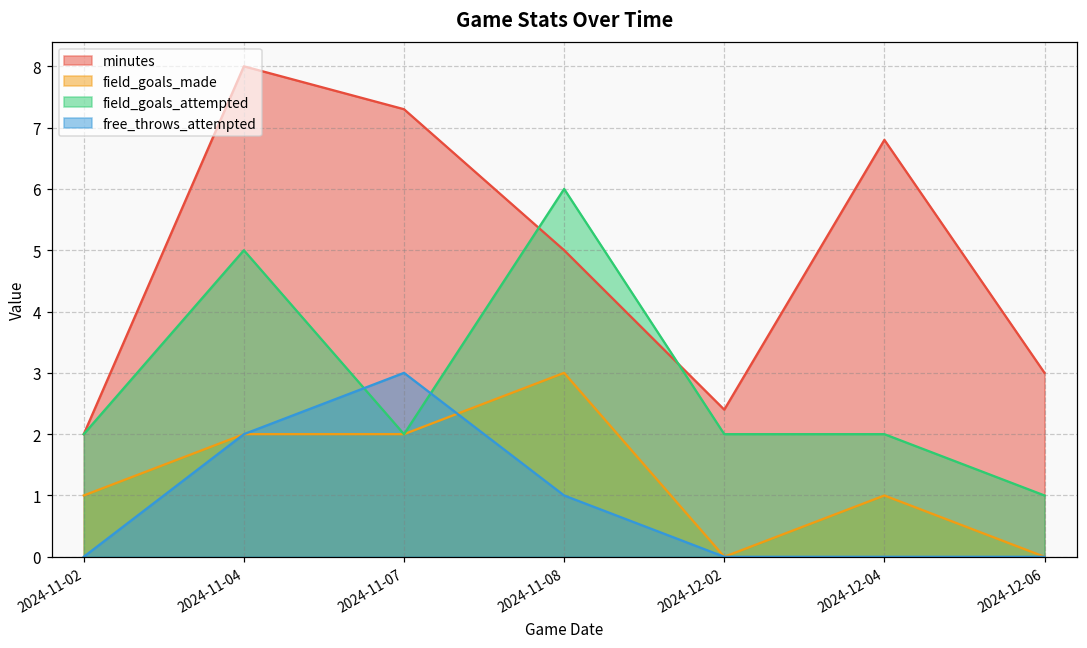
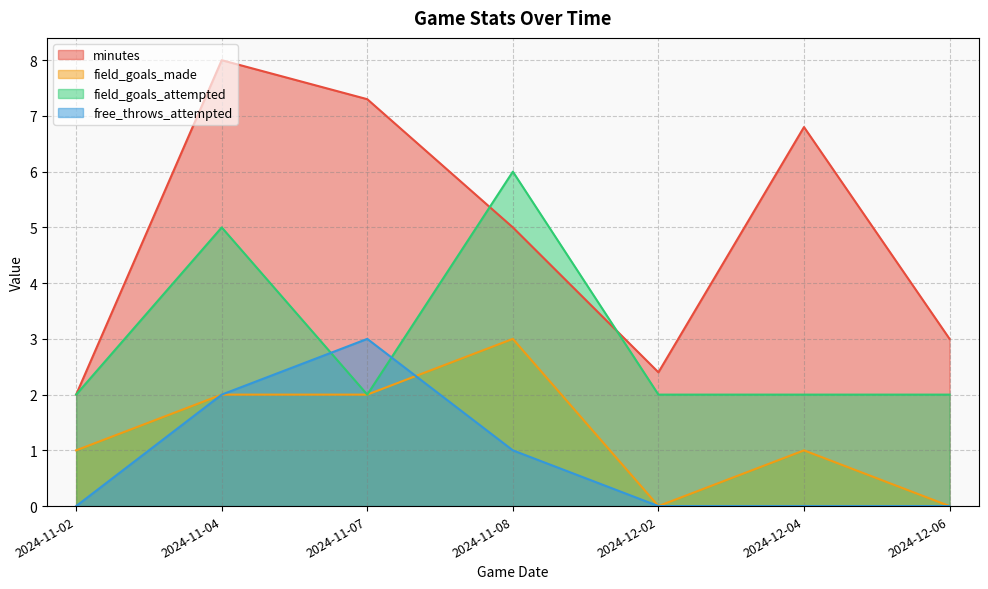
field_goals_attempted, 2024-12-06: 1 -> 2
